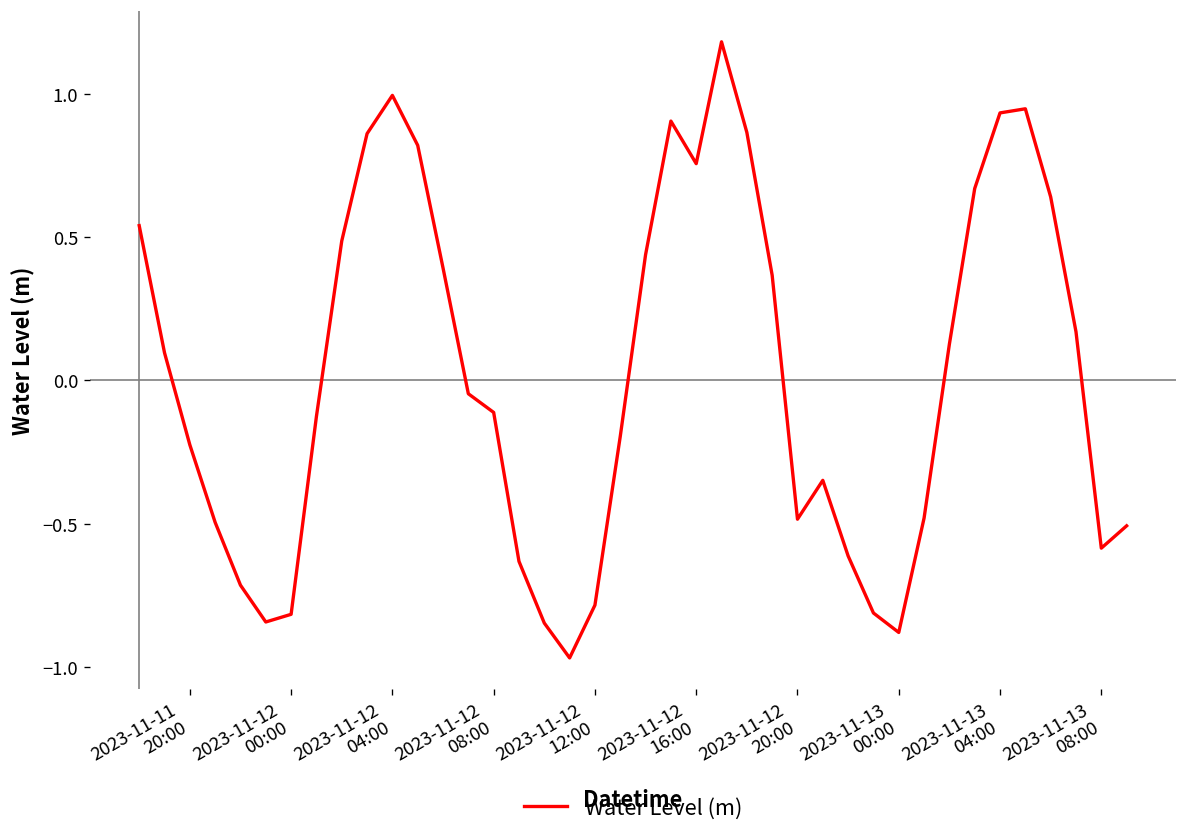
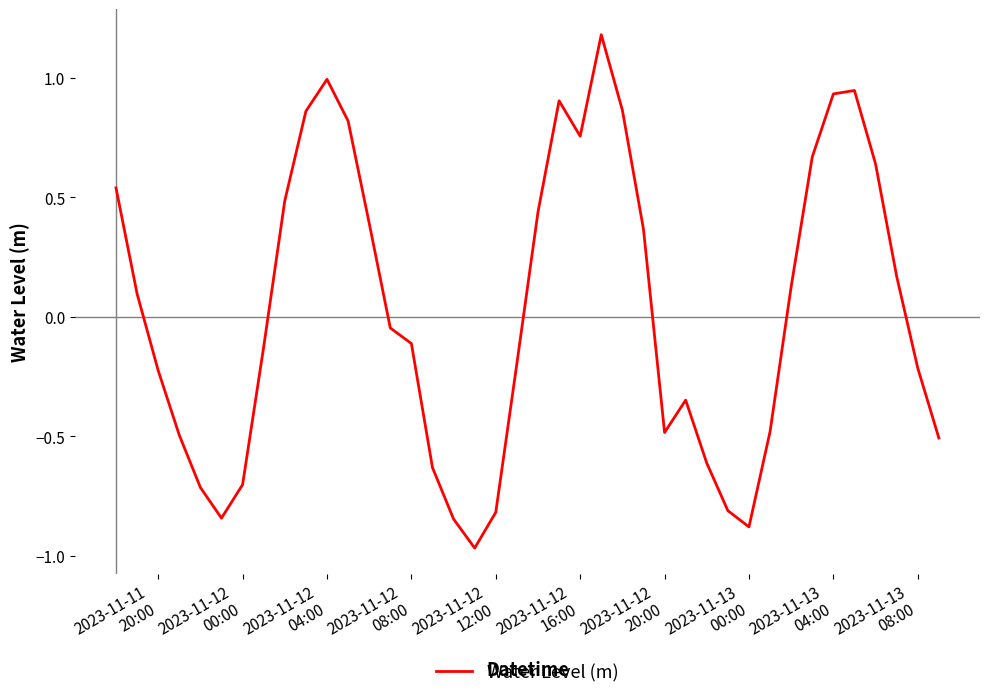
2023-11-12 00:00: -0.82 -> -0.70
2023-11-12 12:00: -0.78 -> -0.82
2023-11-13 08:00: -0.59 -> -0.21
